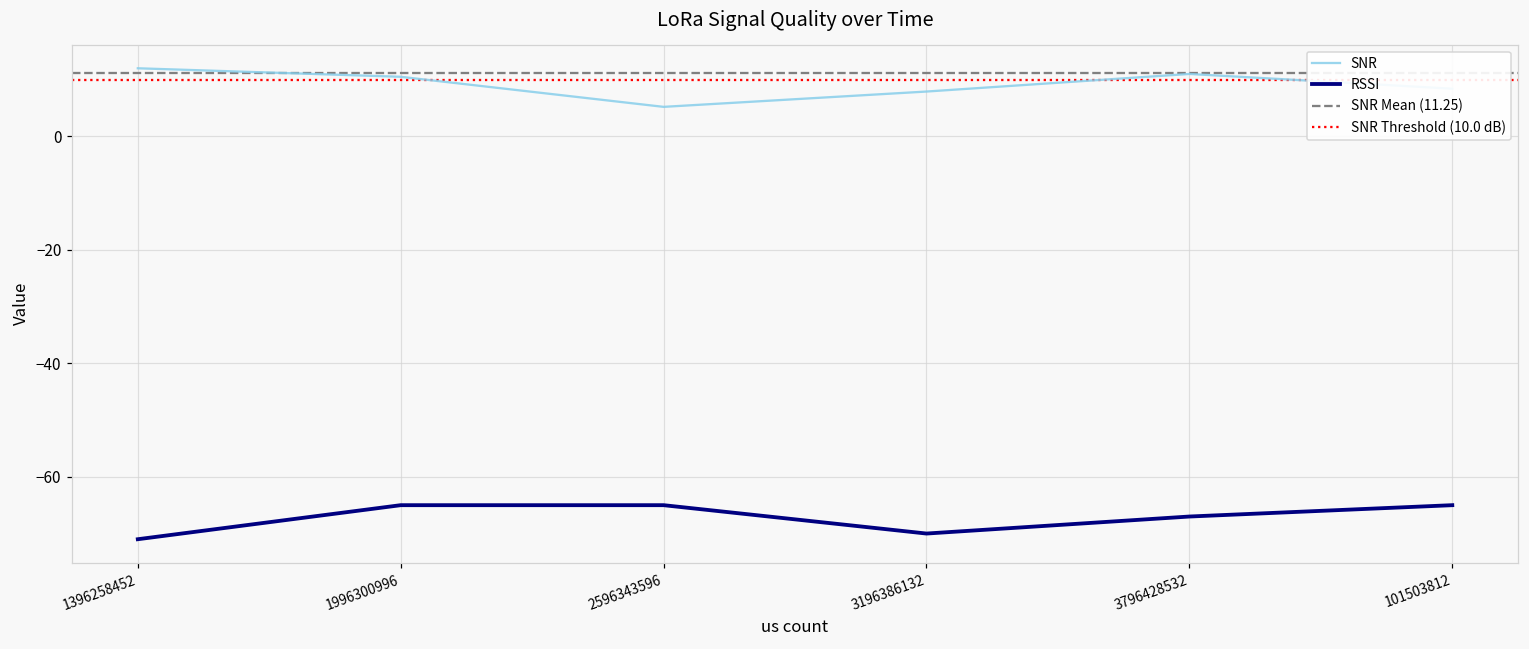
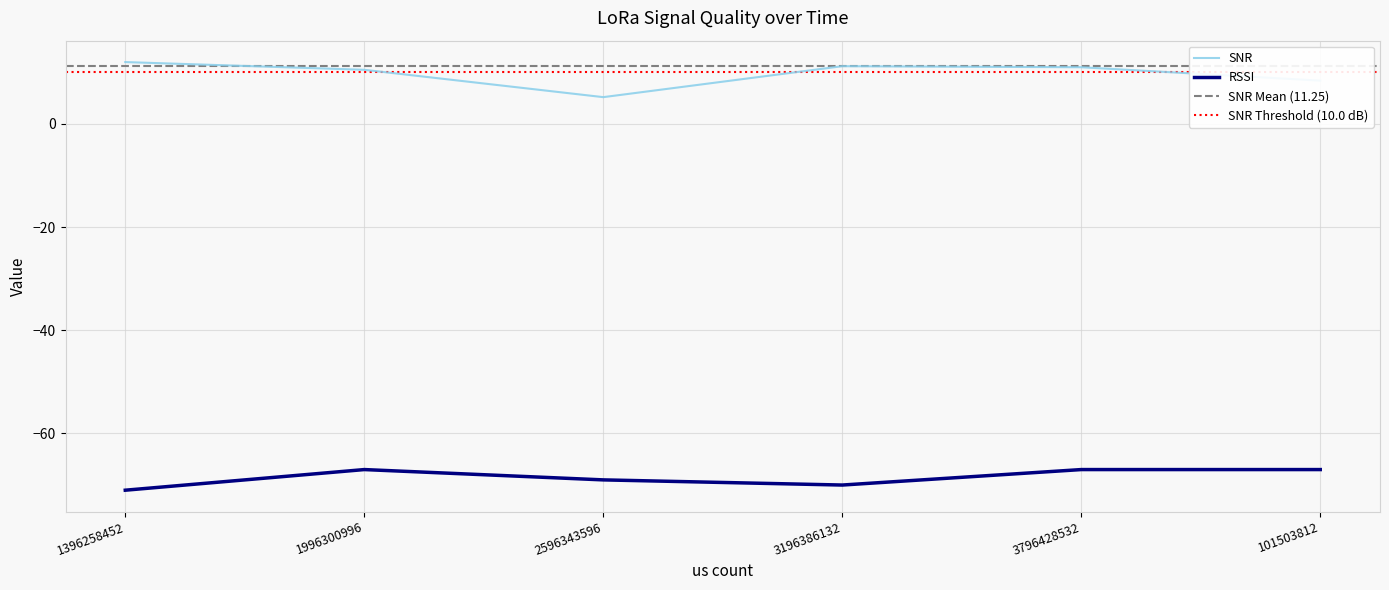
RSSI, 1996300996: -65 -> -67
RSSI, 2596343596: -65 -> -69
SNR, 3196386132: 8 -> 11
RSSI, 101503812: -65 -> -67
